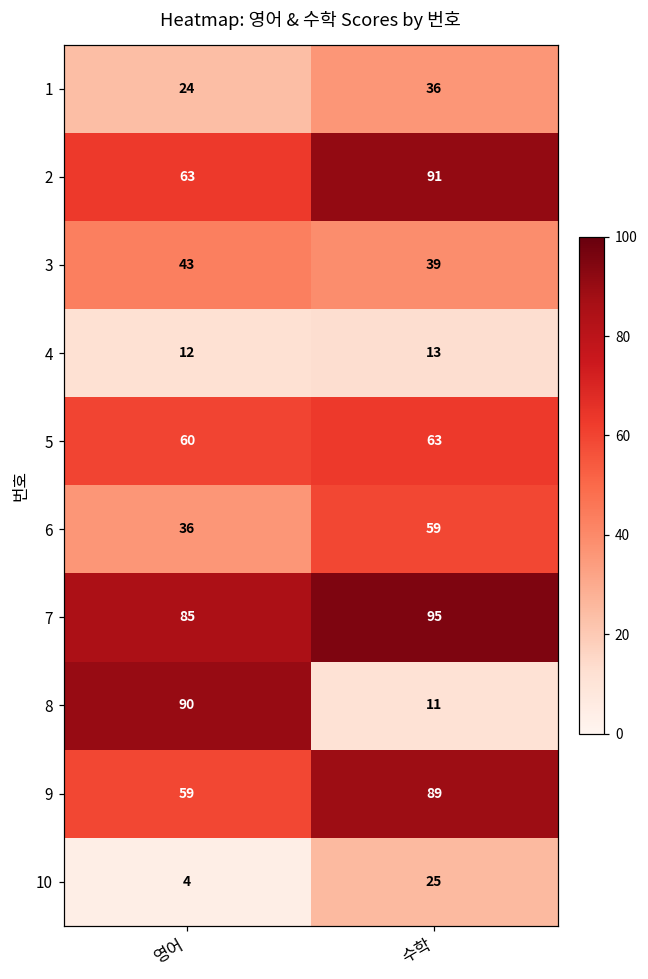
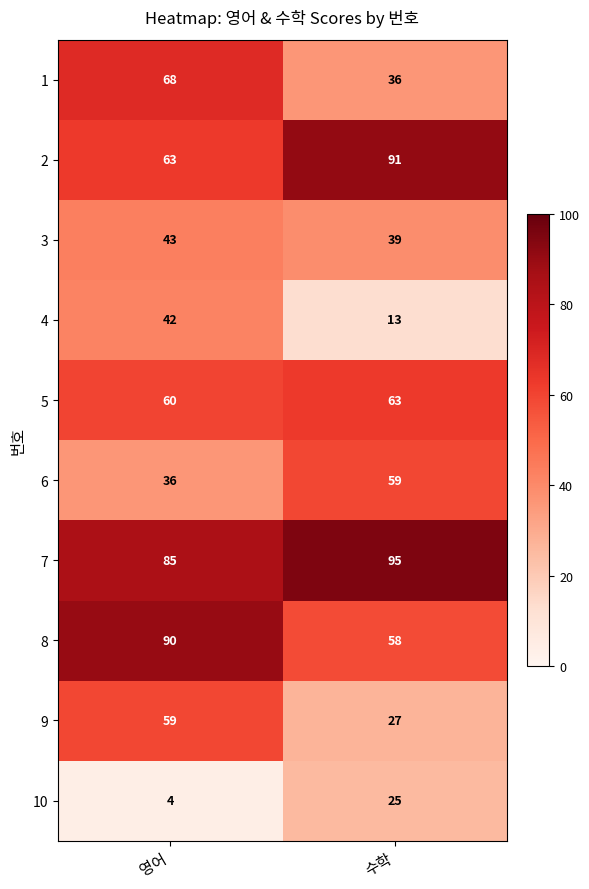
1, 영어: 24 -> 68
4, 영어: 12 -> 42
8, 수학: 11 -> 58
9, 수학: 89 -> 27
